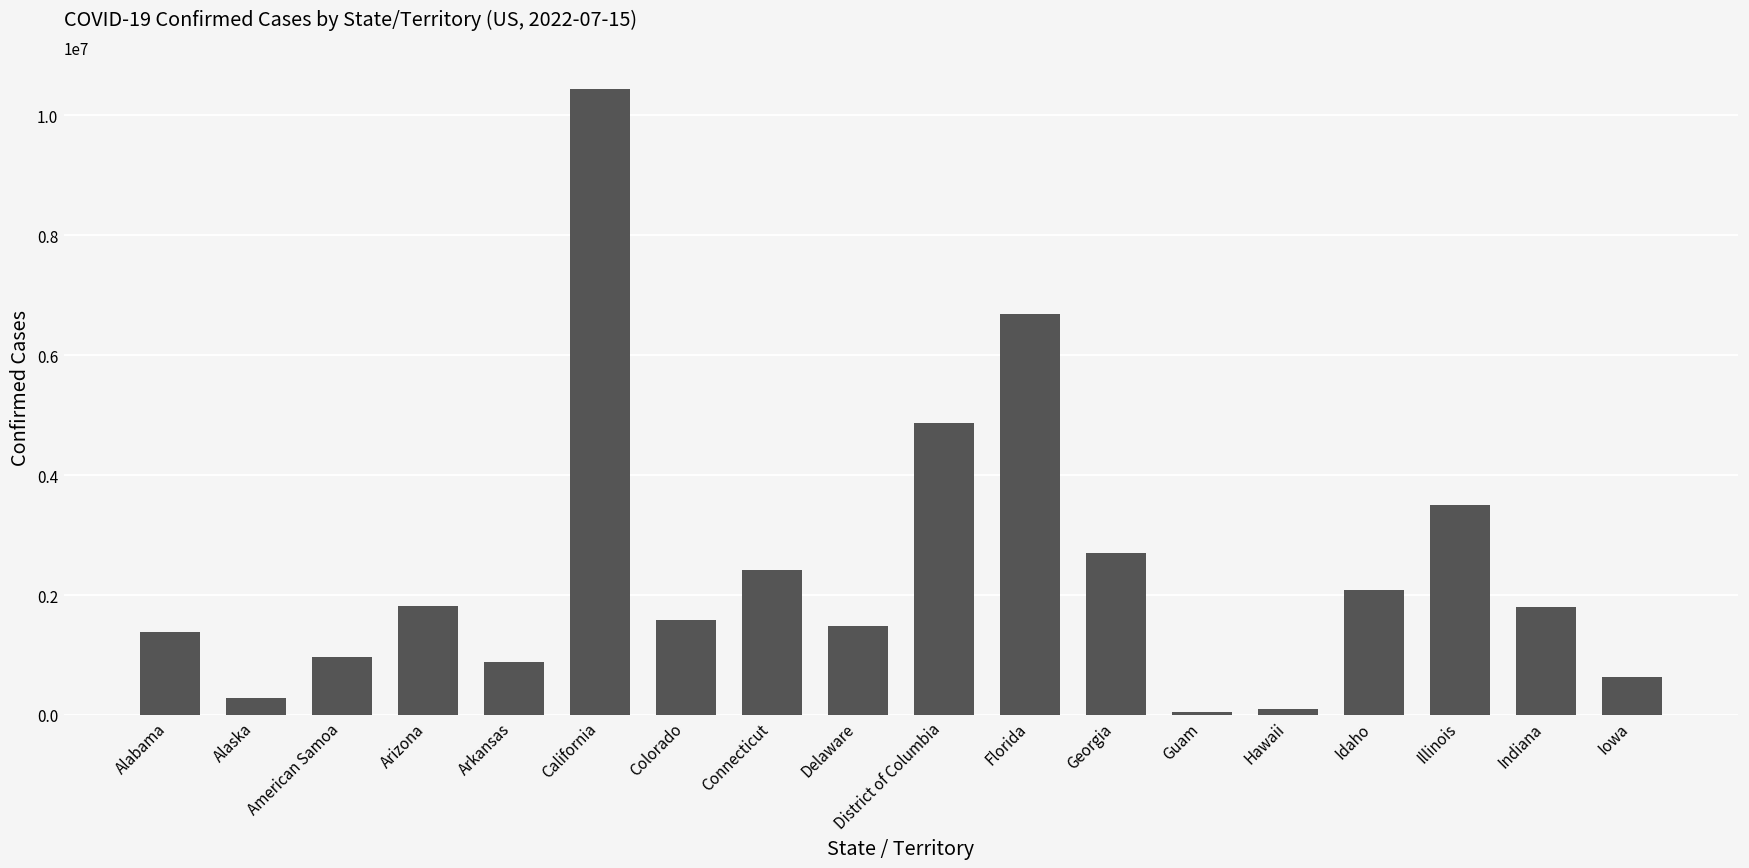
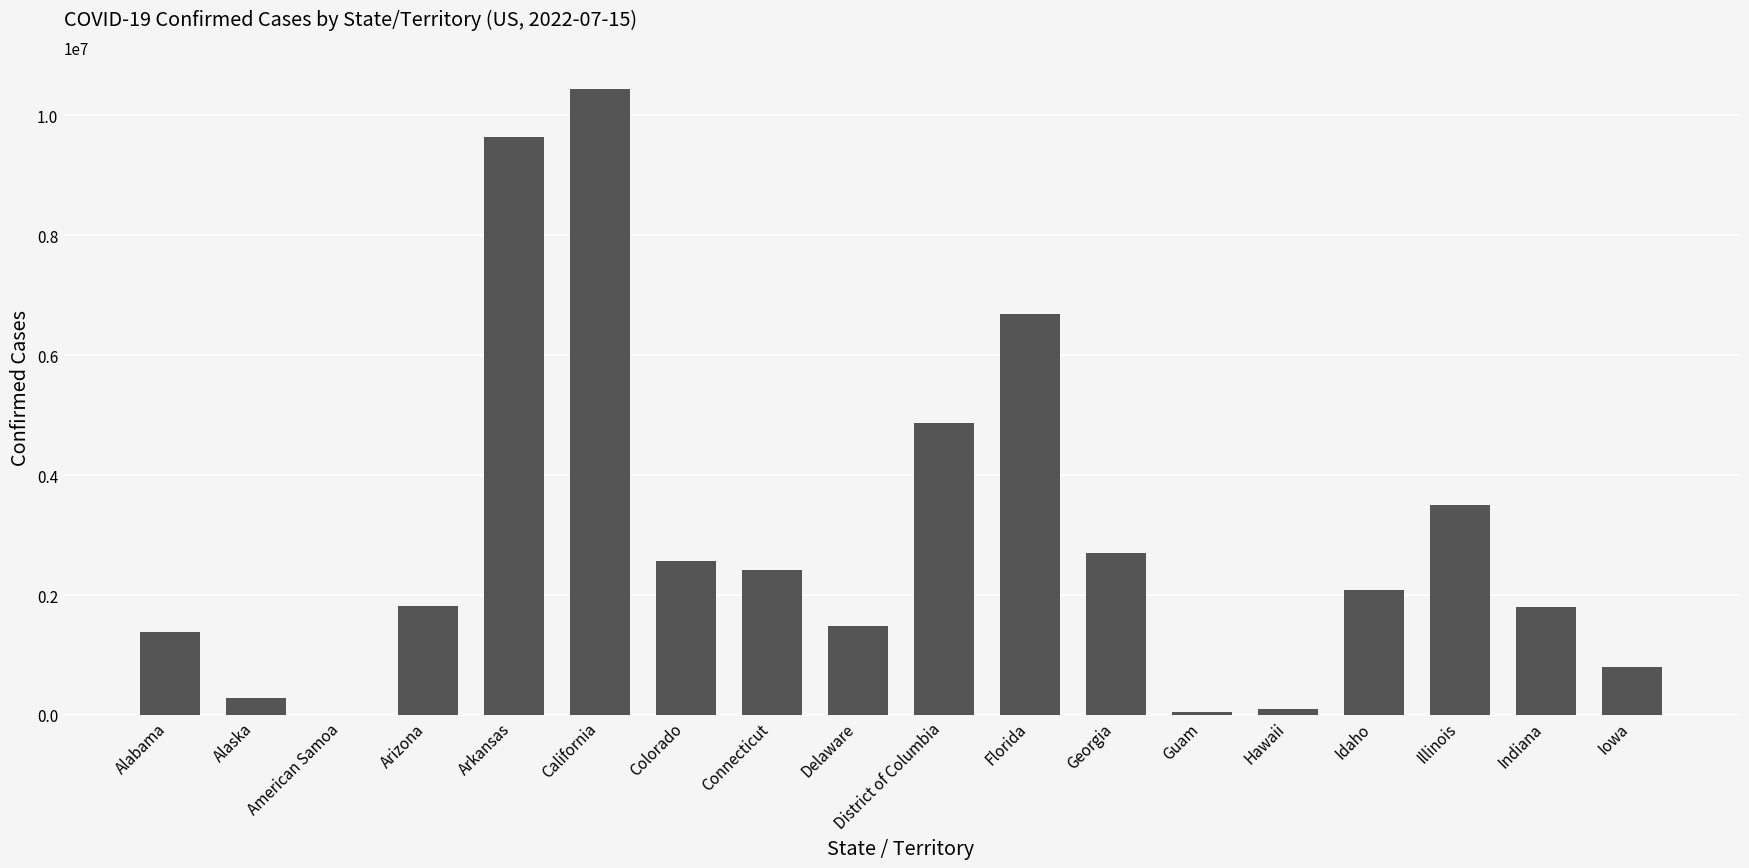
American Samoa: 1000000 -> 0
Arkansas: 900000 -> 9600000
Colorado: 1600000 -> 2600000
Iowa: 600000 -> 800000
